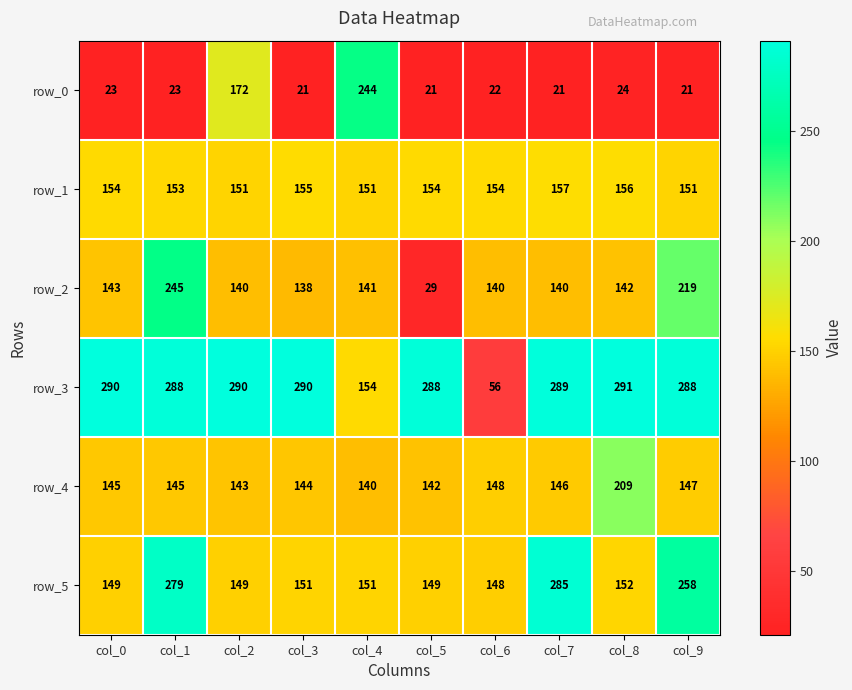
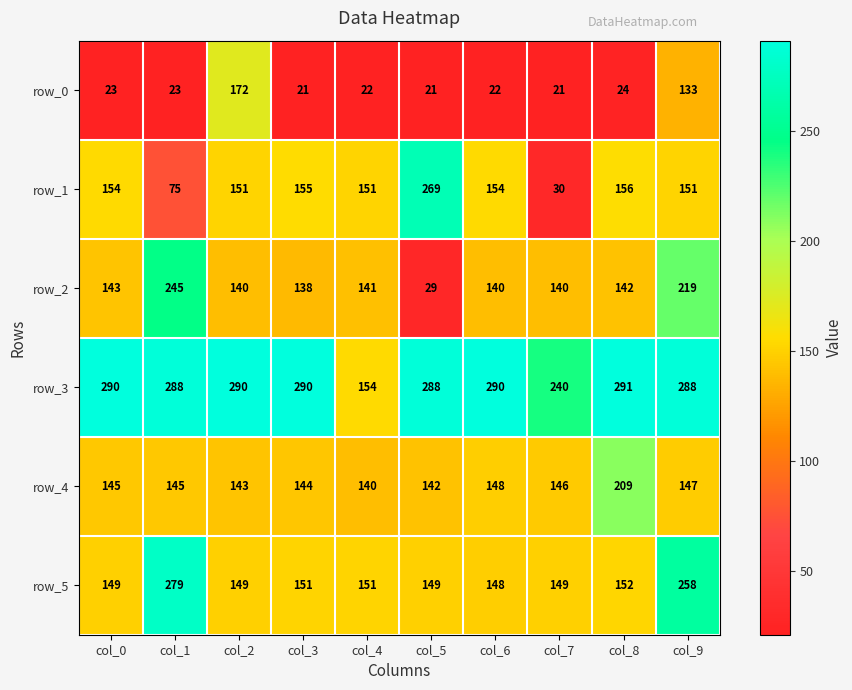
row_0, col_4: 244 -> 22
row_0, col_9: 21 -> 133
row_1, col_1: 153 -> 75
row_1, col_5: 154 -> 269
row_1, col_7: 157 -> 30
row_3, col_6: 56 -> 290
row_3, col_7: 289 -> 240
row_5, col_7: 285 -> 149
